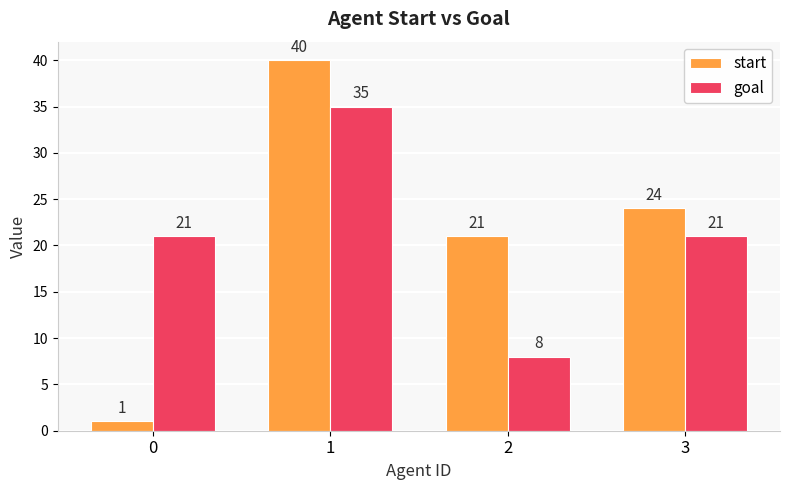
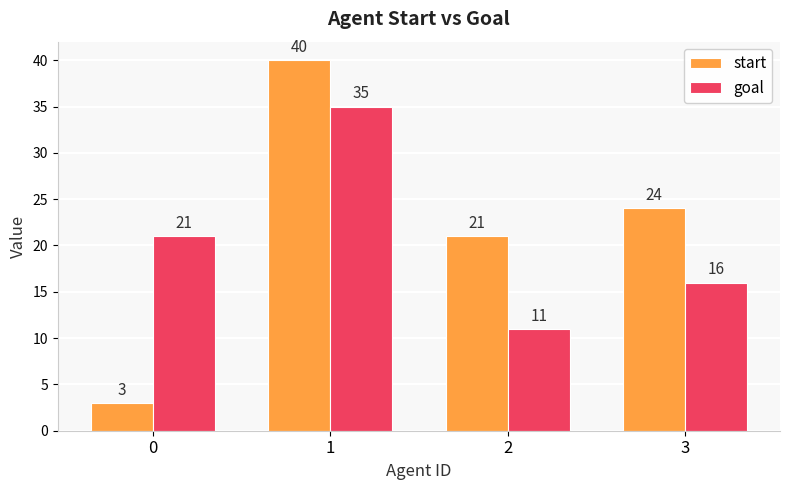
start, 0: 1 -> 3
goal, 2: 8 -> 11
goal, 3: 21 -> 16
